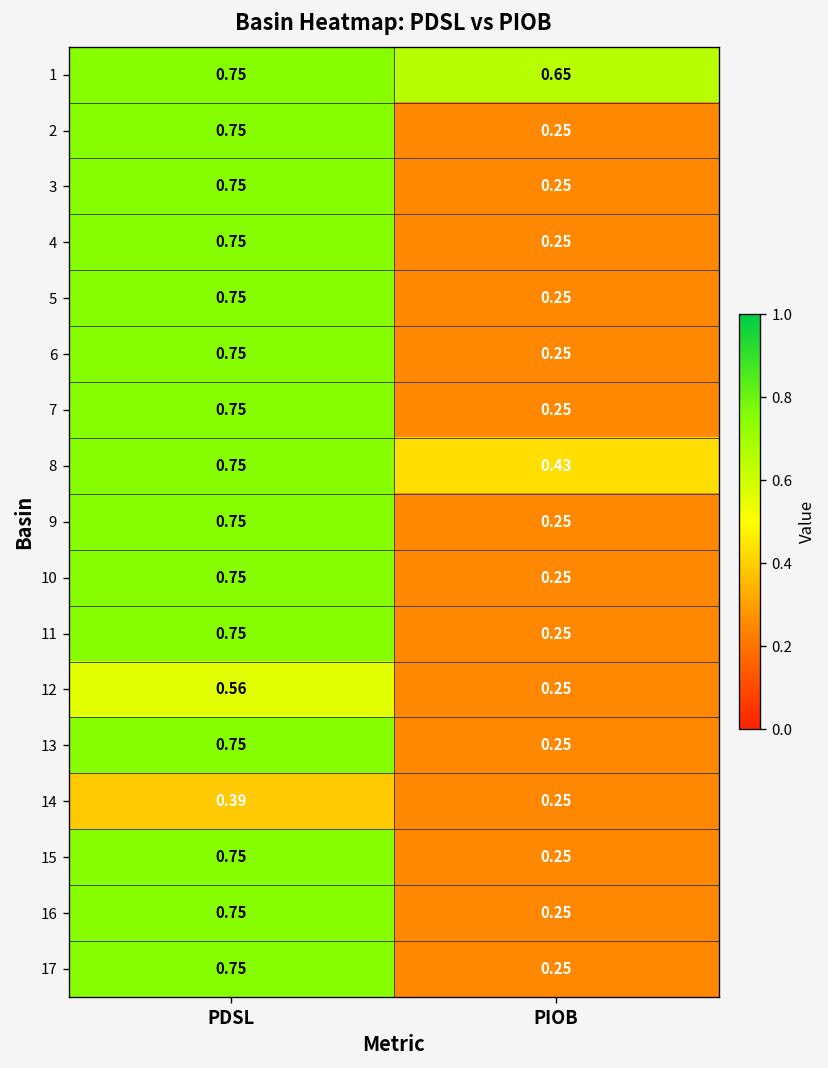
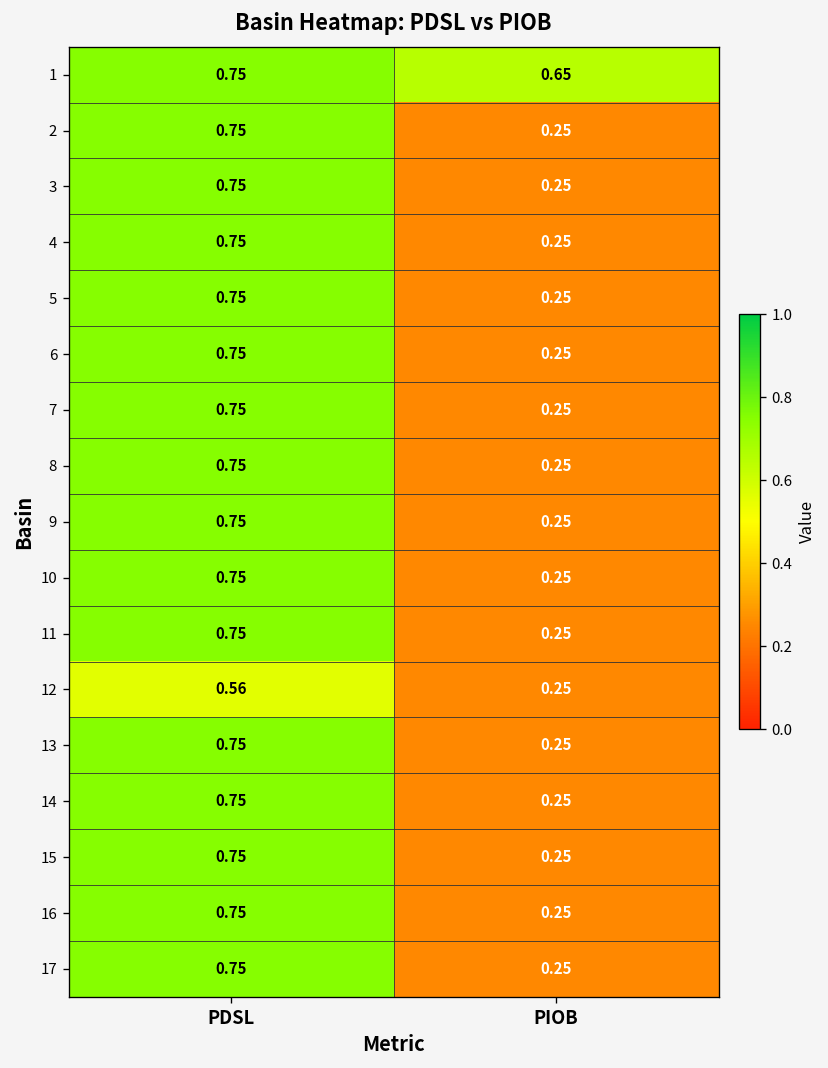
8, PIOB: 0.43 -> 0.25
14, PDSL: 0.39 -> 0.75
